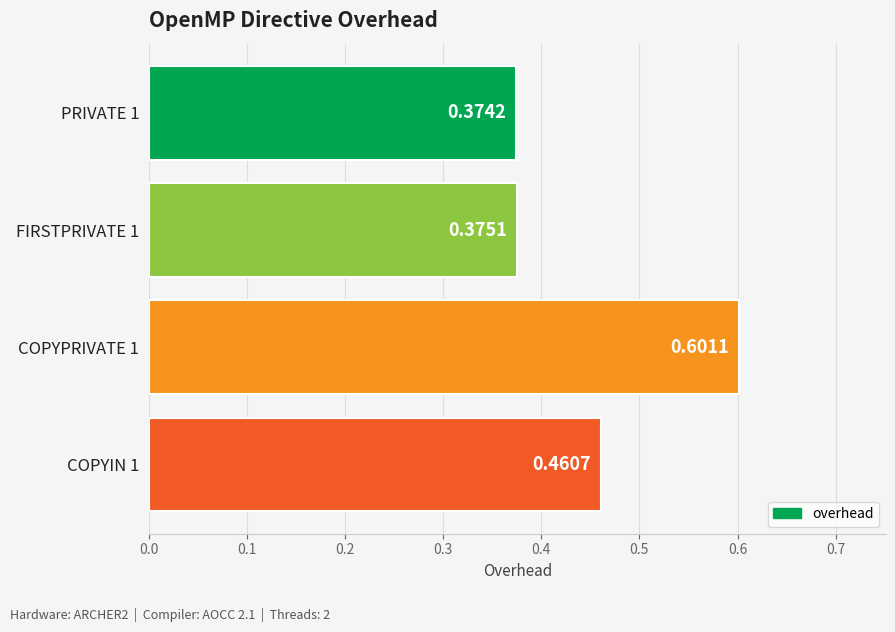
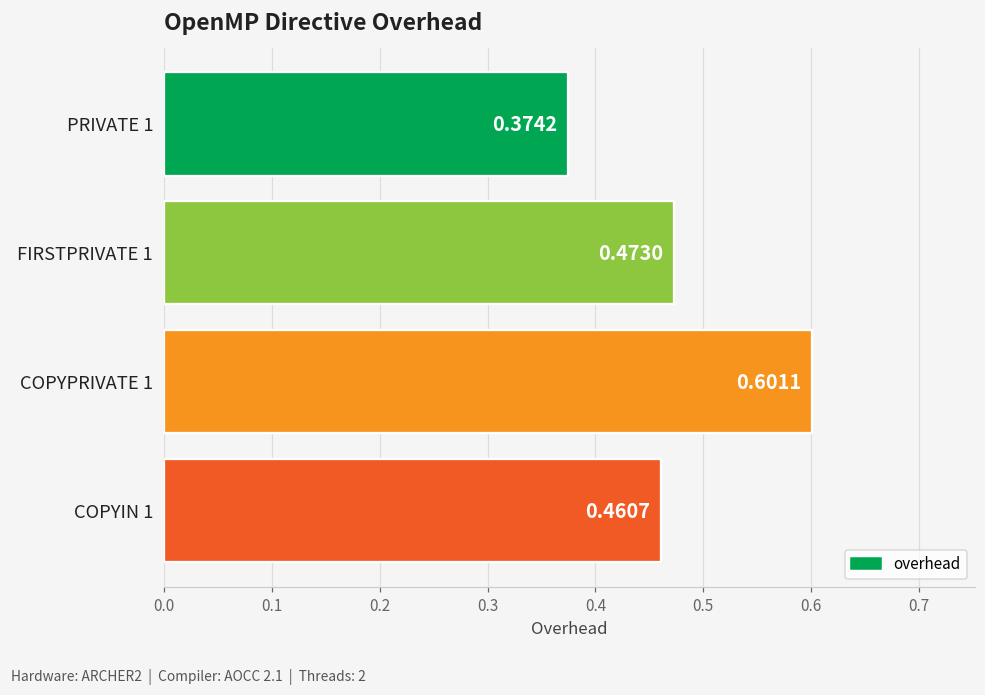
FIRSTPRIVATE 1: 0.3751 -> 0.4730
